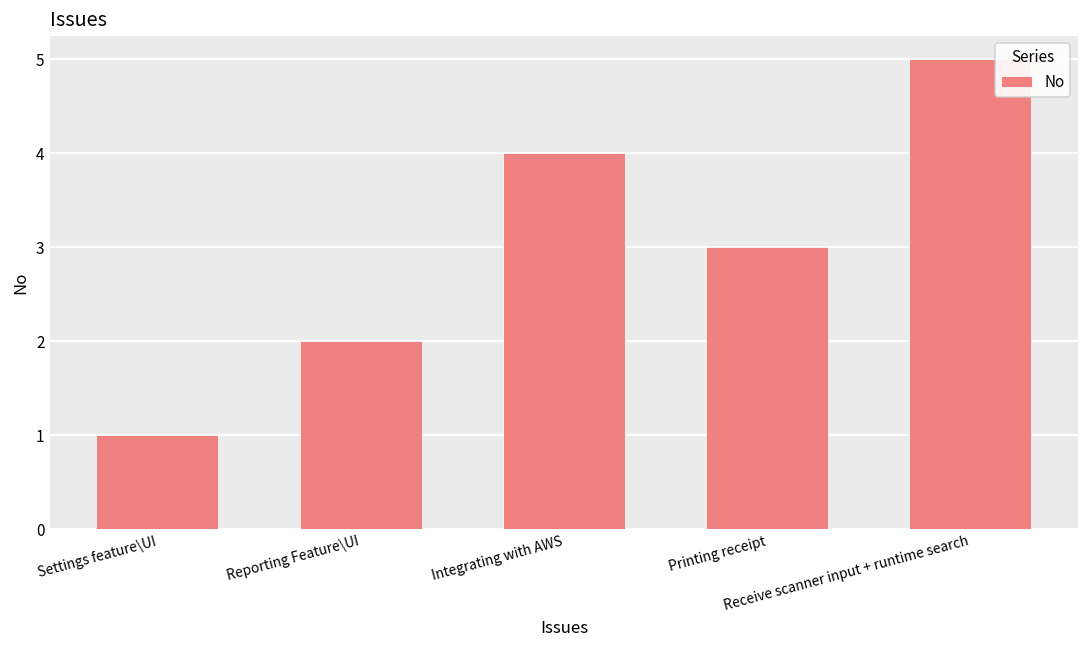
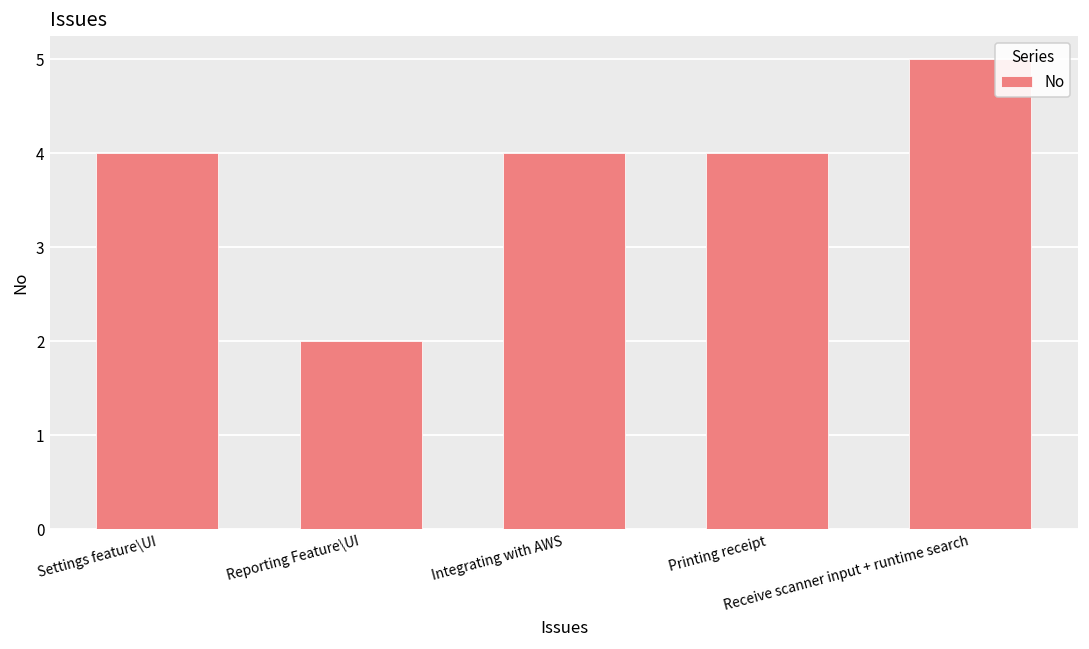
Settings feature\UI: 1 -> 4
Printing receipt: 3 -> 4
